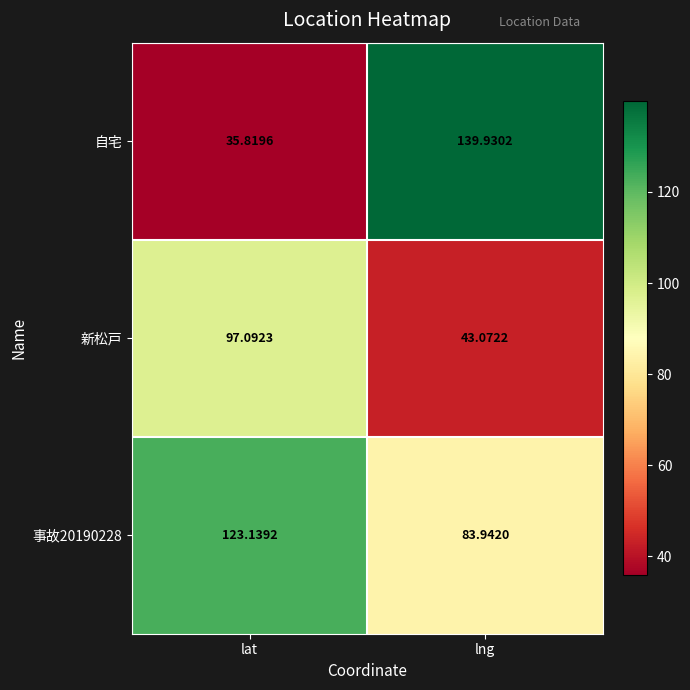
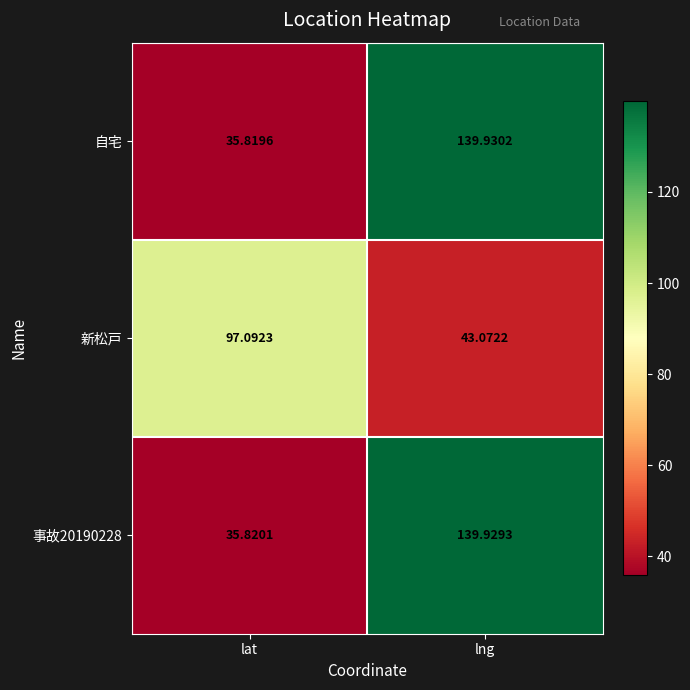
事故20190228, lat: 123.1392 -> 35.8201
事故20190228, lng: 83.9420 -> 139.9293
